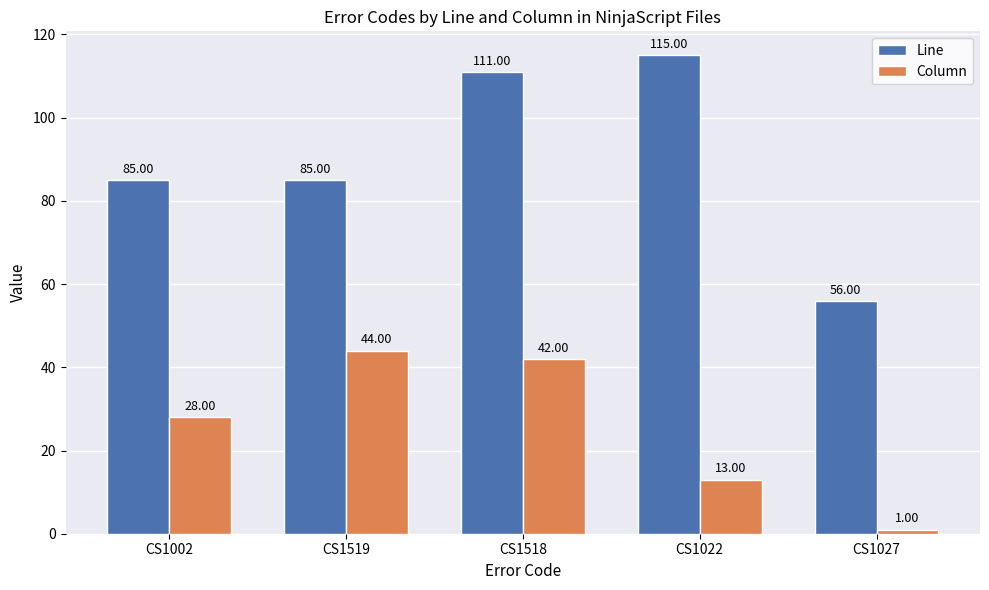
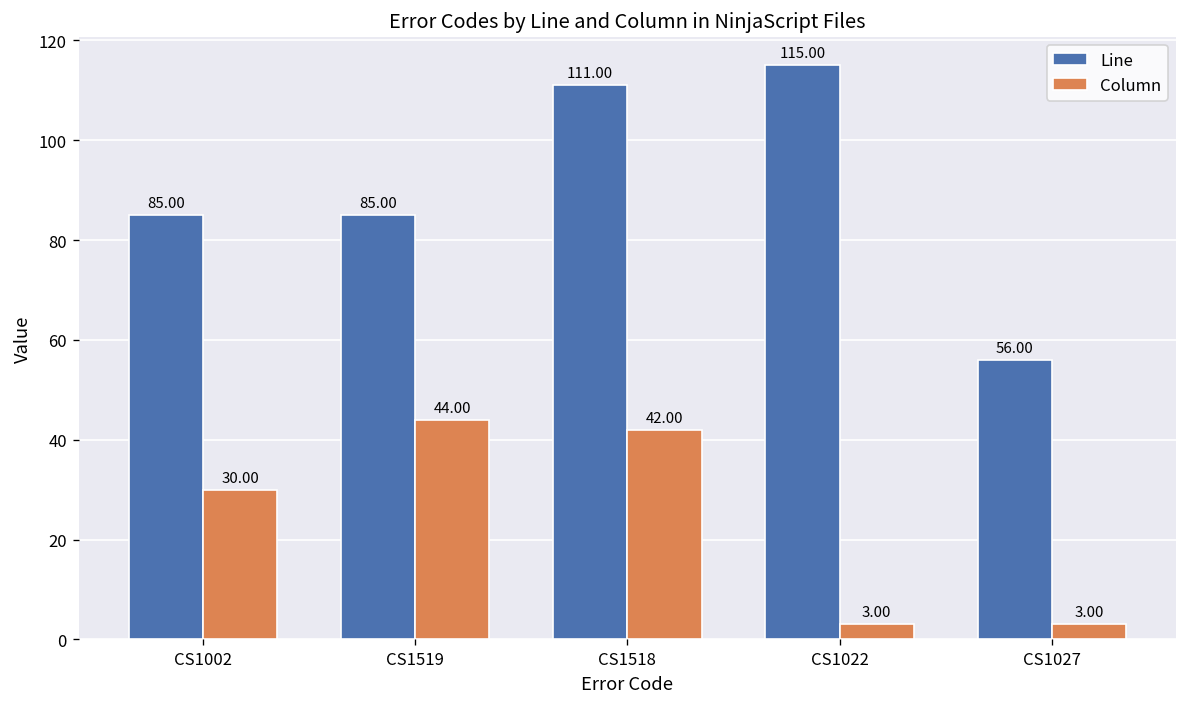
Column, CS1002: 28.00 -> 30.00
Column, CS1022: 13.00 -> 3.00
Column, CS1027: 1.00 -> 3.00
